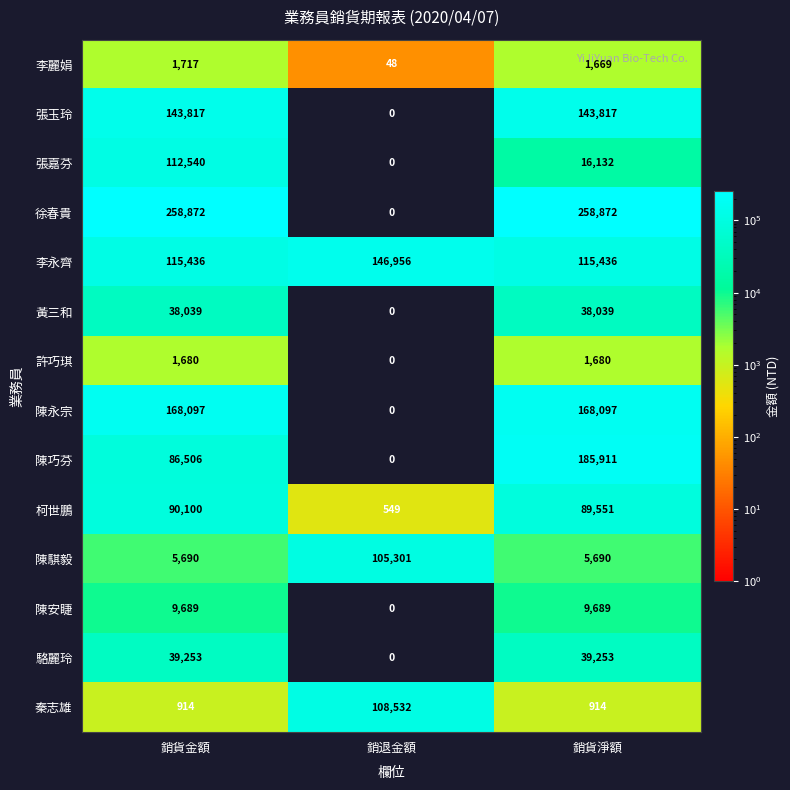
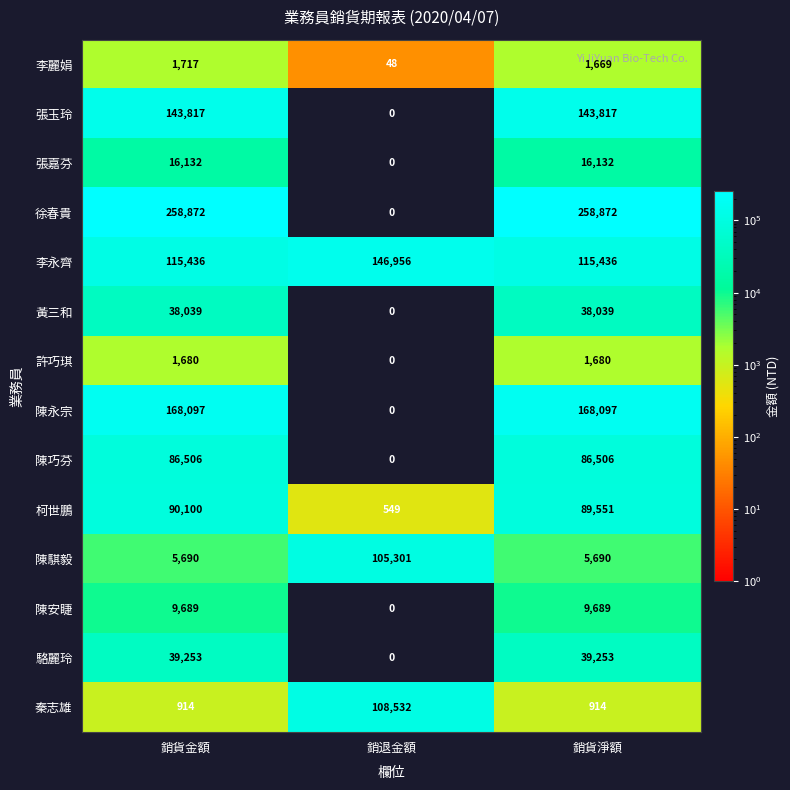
張嘉芬, 銷貨金額: 112,540 -> 16,132
陳巧芬, 銷貨淨額: 185,911 -> 86,506
